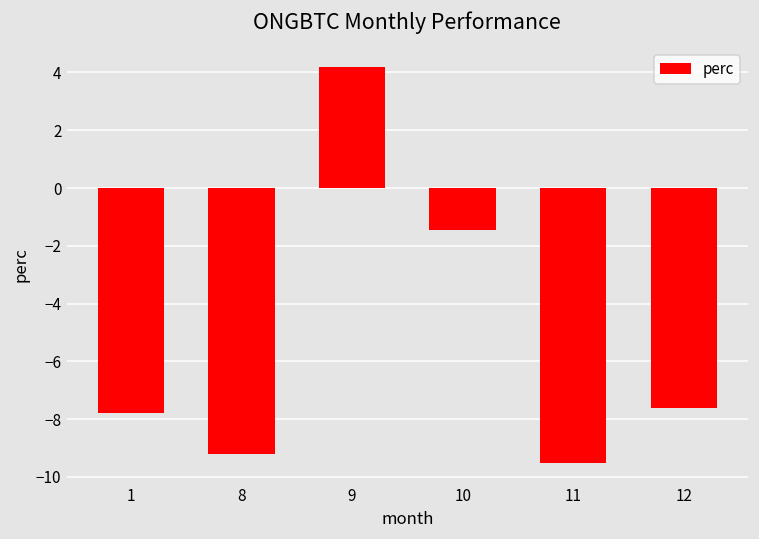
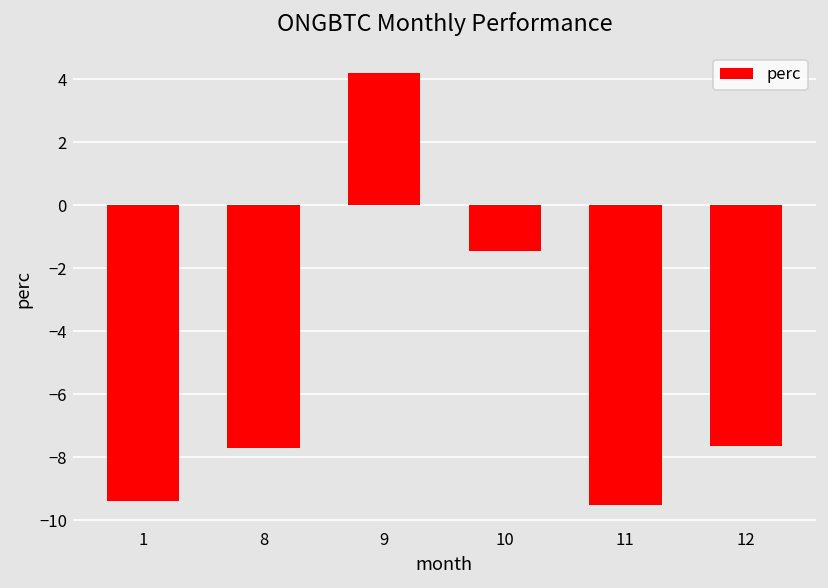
1: -7.8 -> -9.4
8: -9.2 -> -7.7
